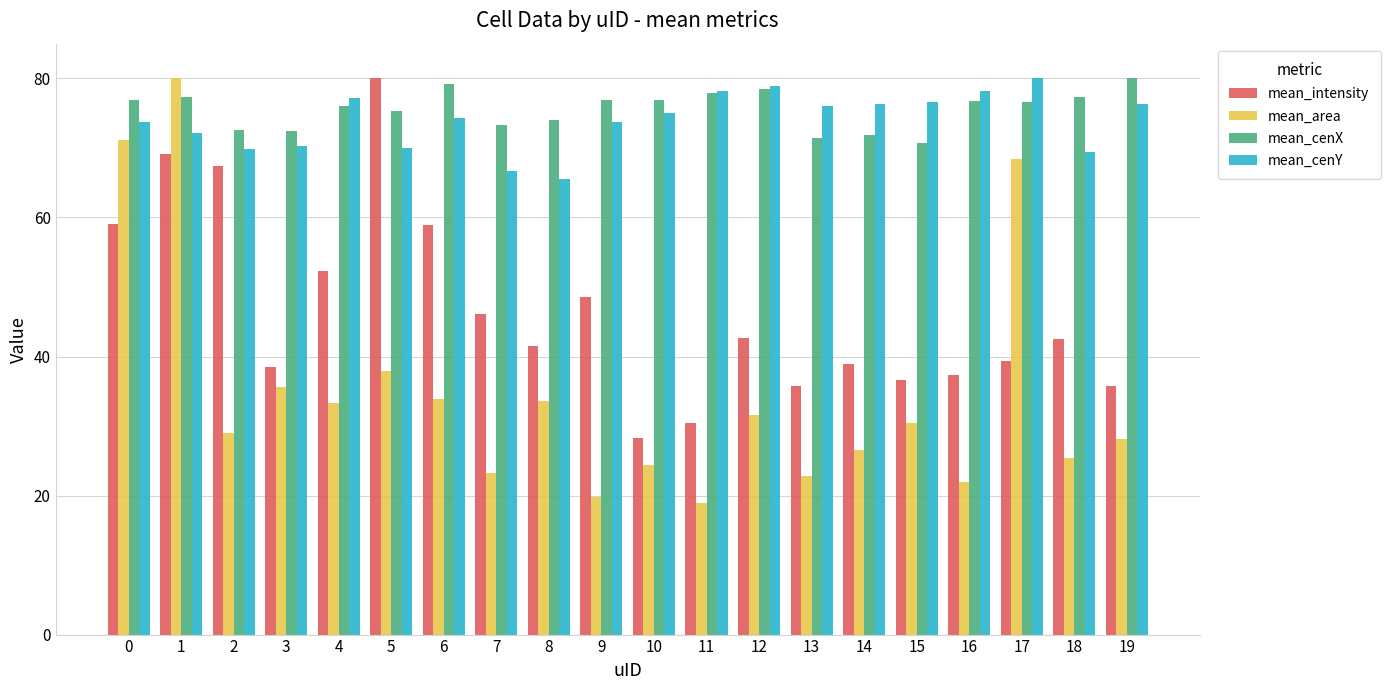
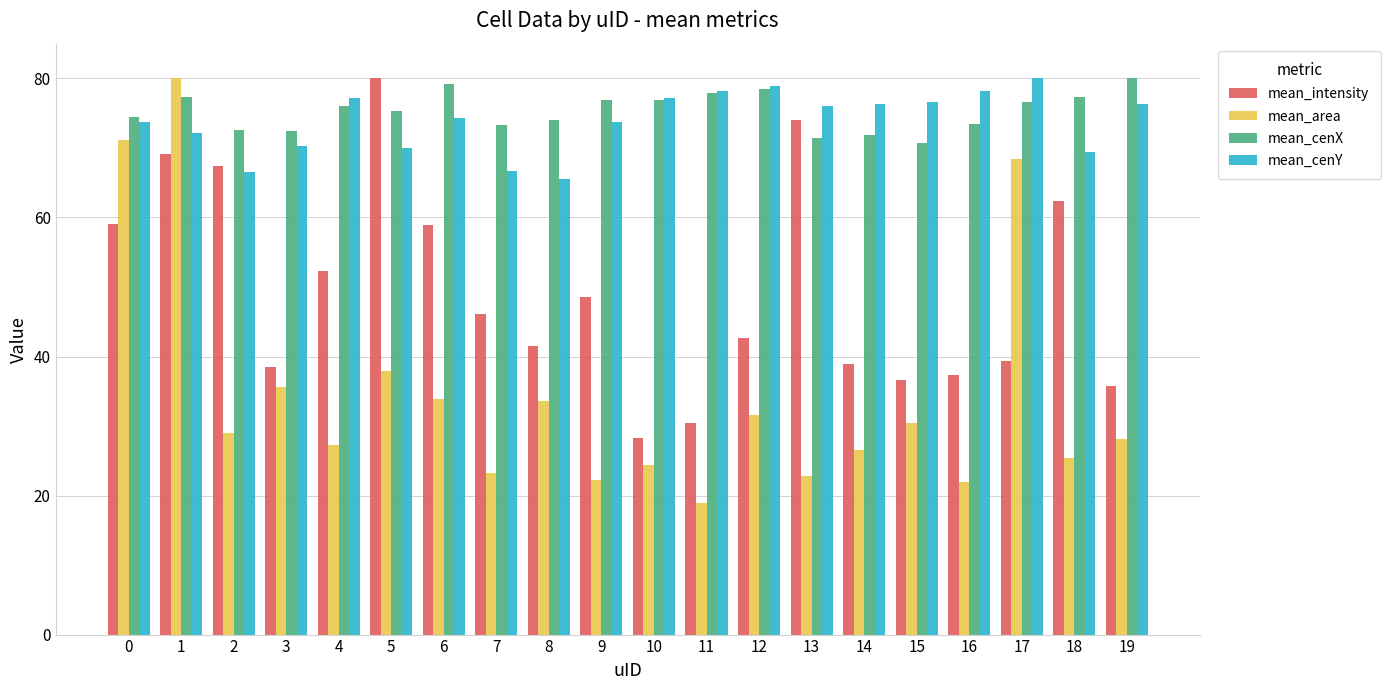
mean_cenX, 0: 77 -> 74
mean_cenY, 2: 70 -> 66
mean_area, 4: 33 -> 27
mean_area, 9: 20 -> 22
mean_cenY, 10: 75 -> 77
mean_intensity, 13: 36 -> 74
mean_cenX, 16: 77 -> 73
mean_intensity, 18: 43 -> 62
